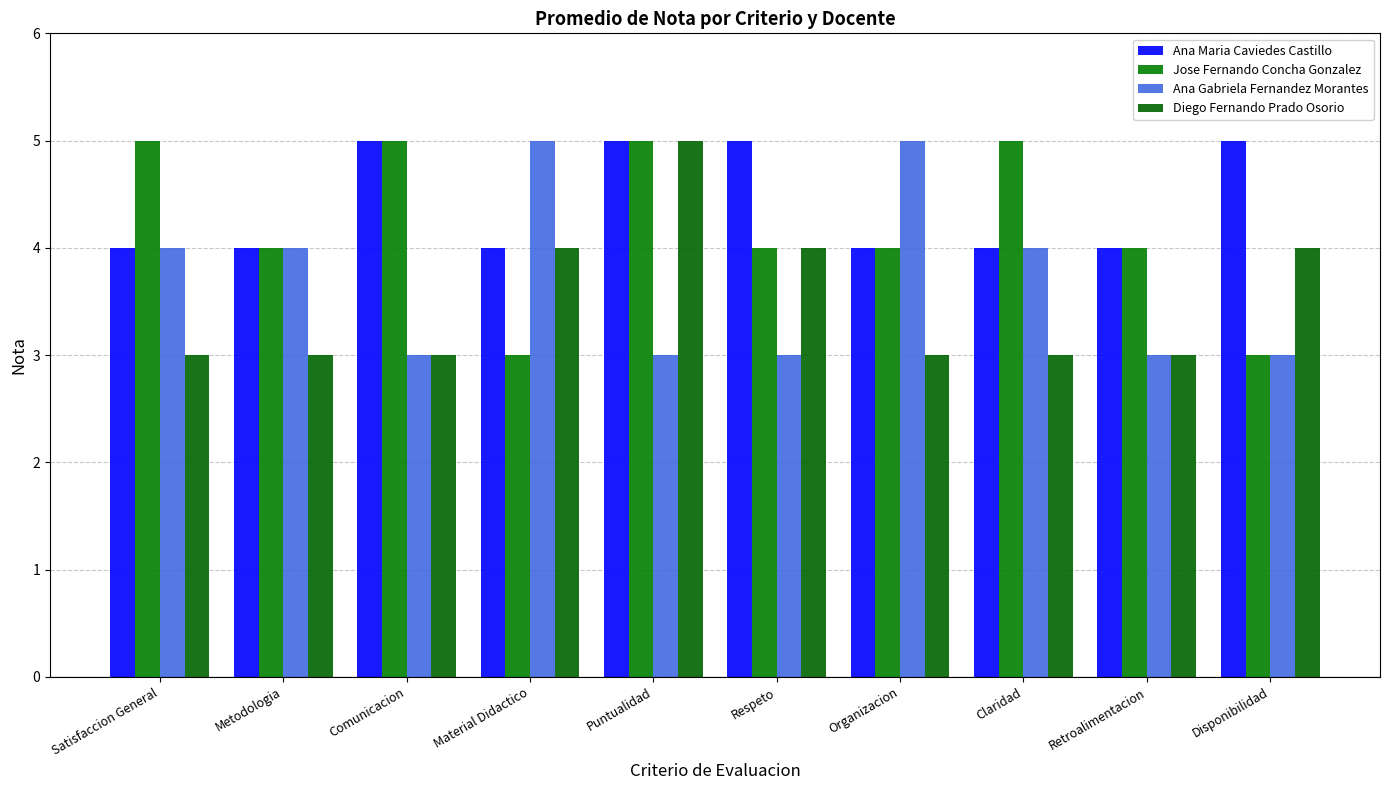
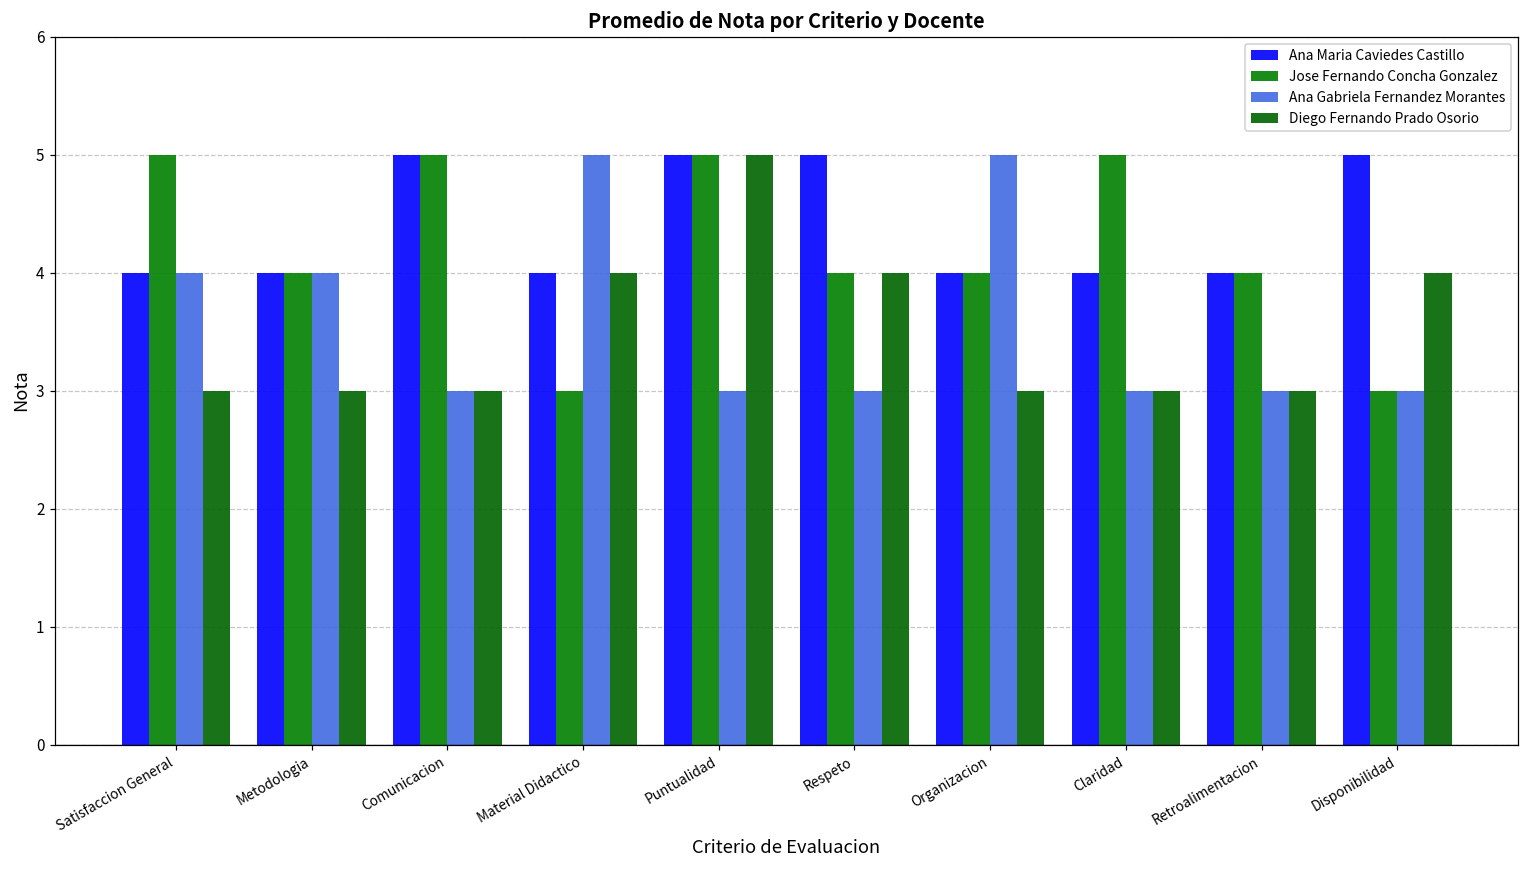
Ana Gabriela Fernandez Morantes, Claridad: 4 -> 3
